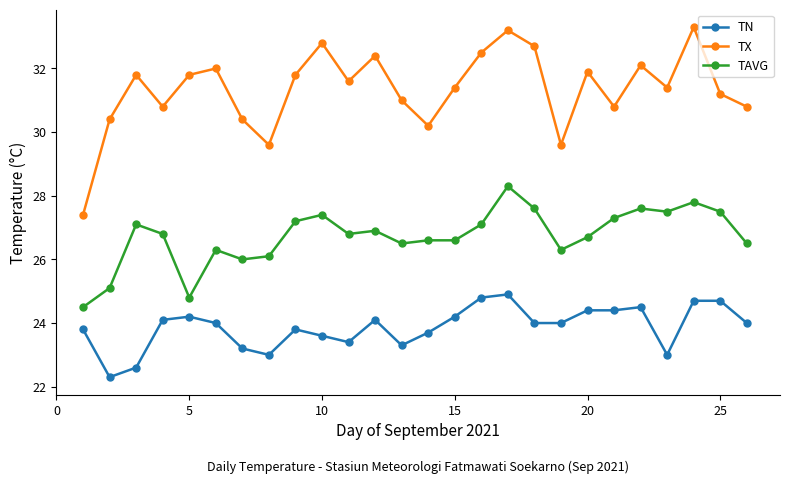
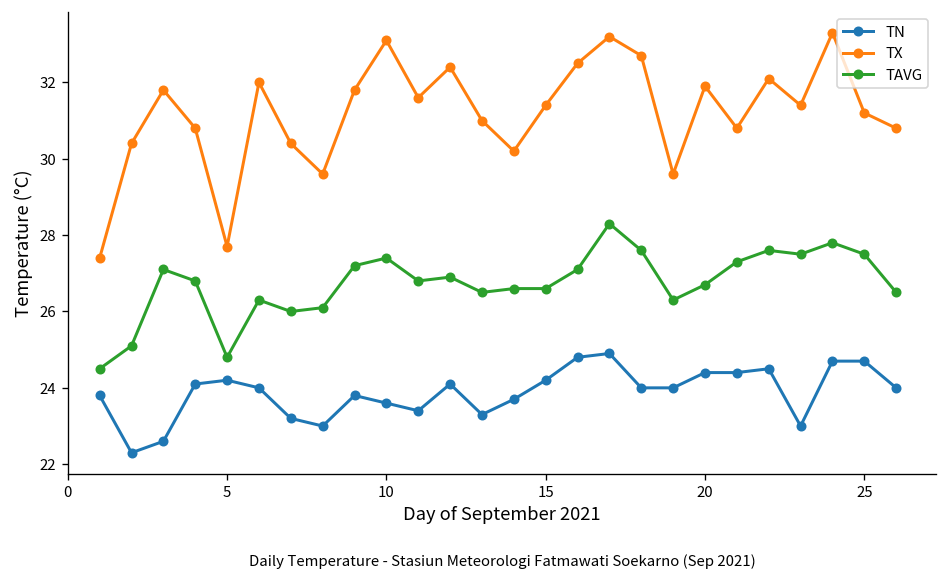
TX, 5: 31.8 -> 27.7
TX, 10: 32.8 -> 33.1
